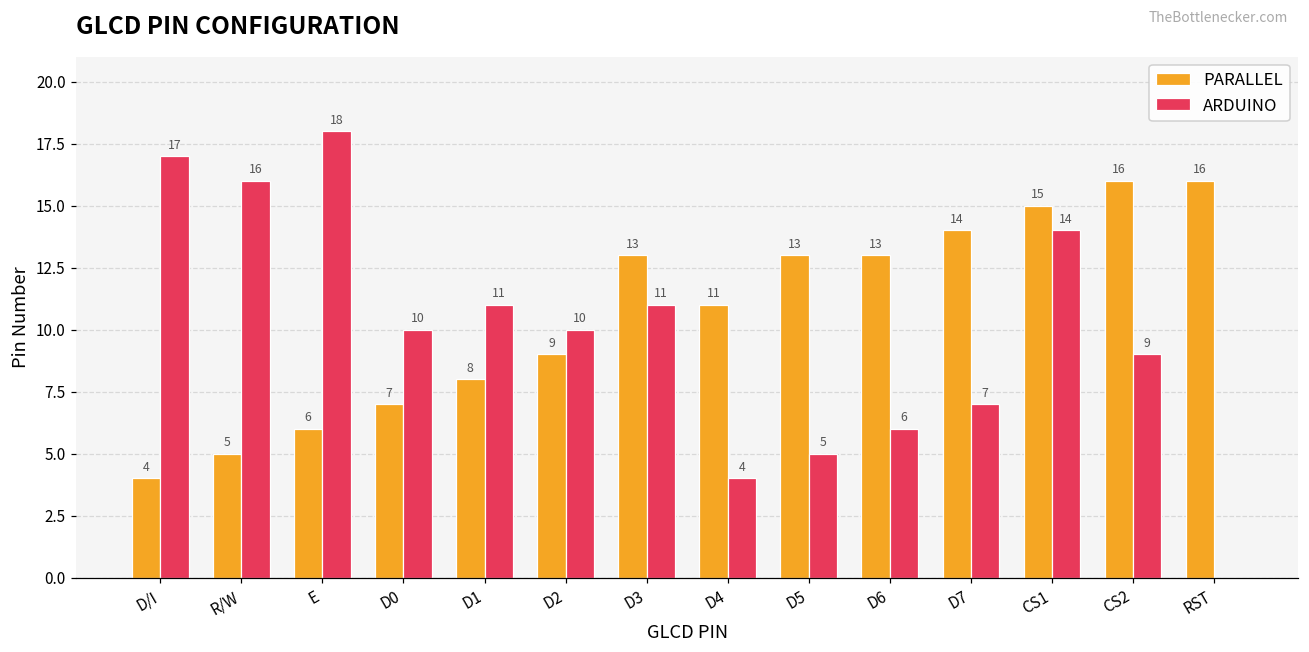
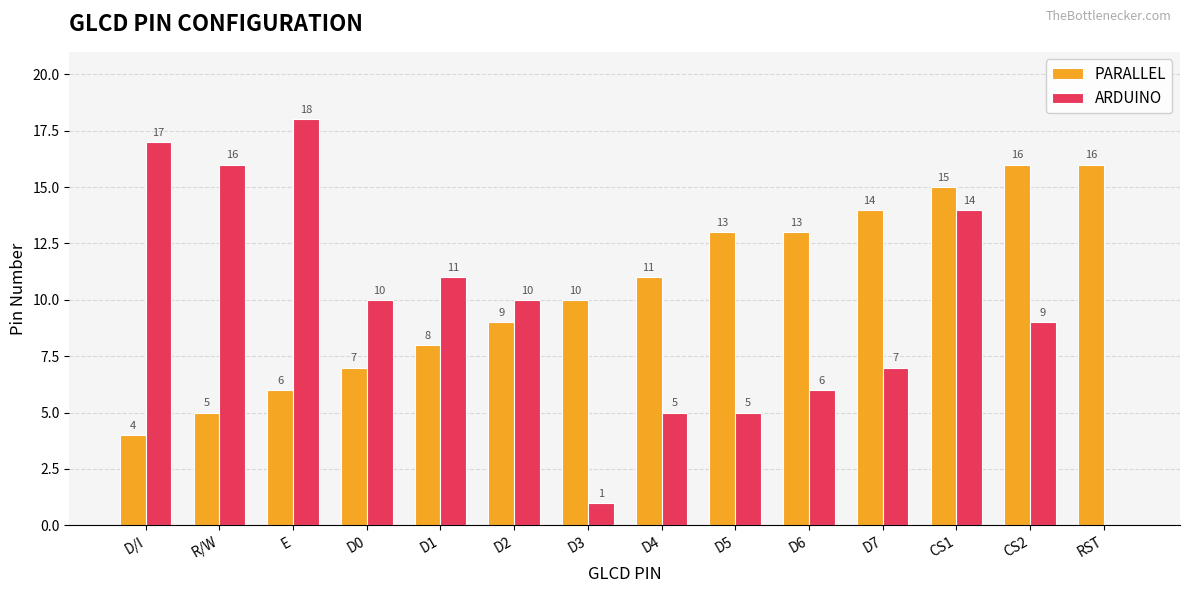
PARALLEL, D3: 13 -> 10
ARDUINO, D3: 11 -> 1
ARDUINO, D4: 4 -> 5
